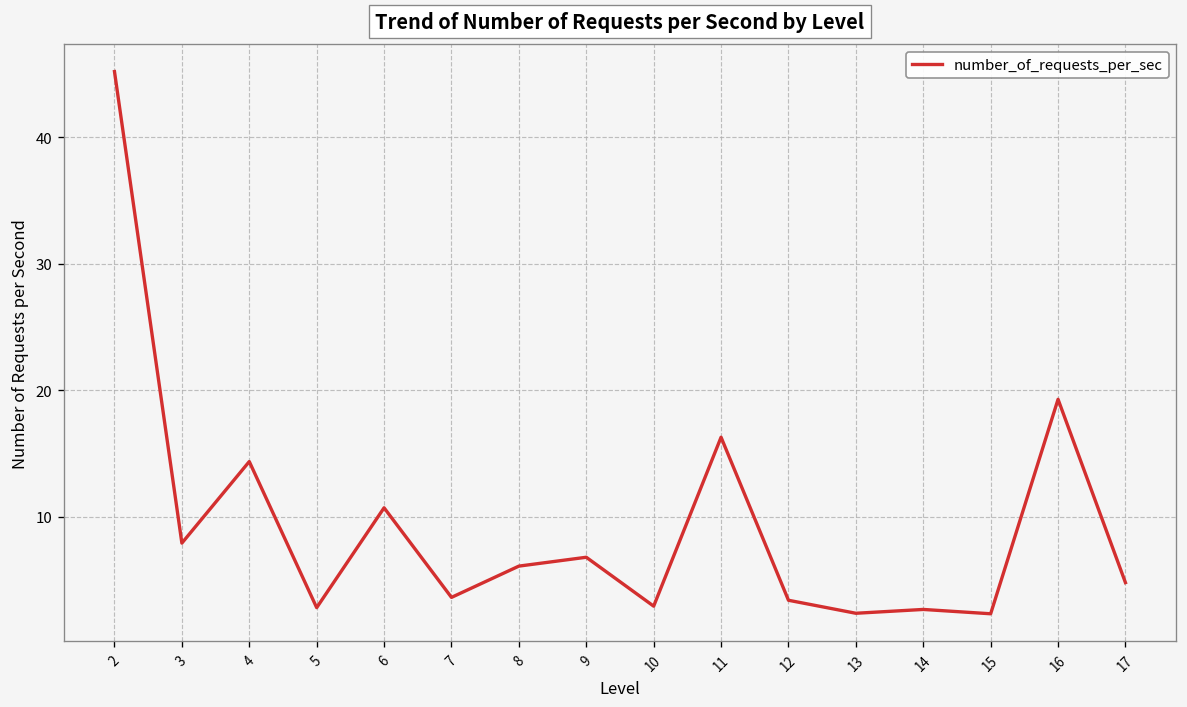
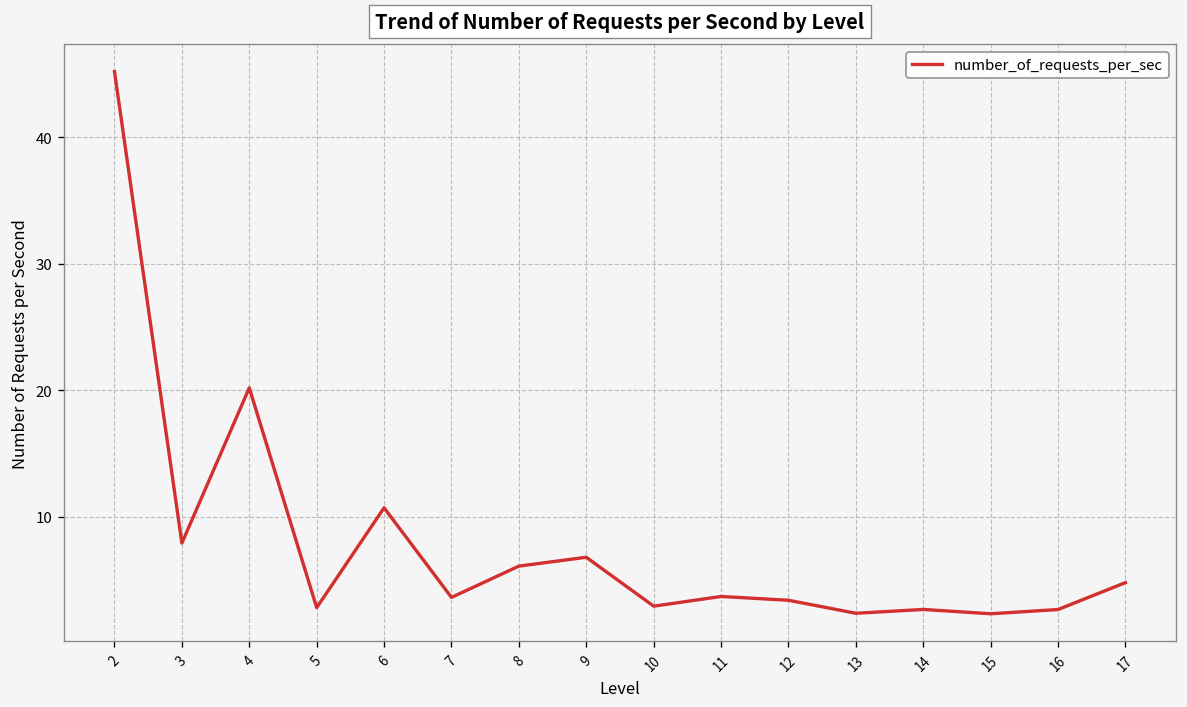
4: 14.4 -> 20.2
11: 16.3 -> 3.7
16: 19.3 -> 2.7
